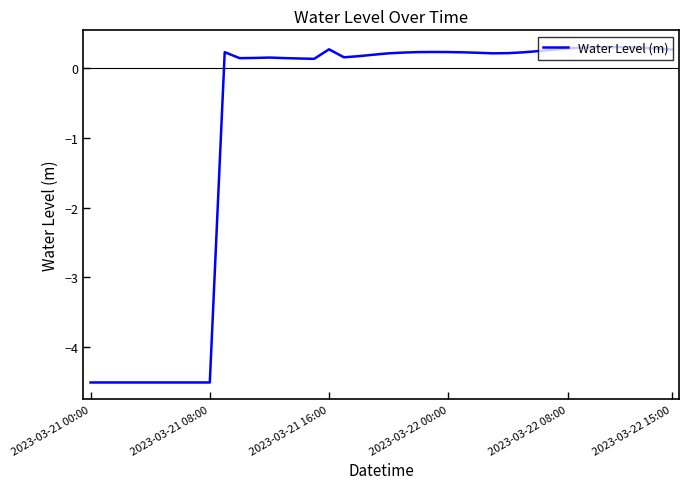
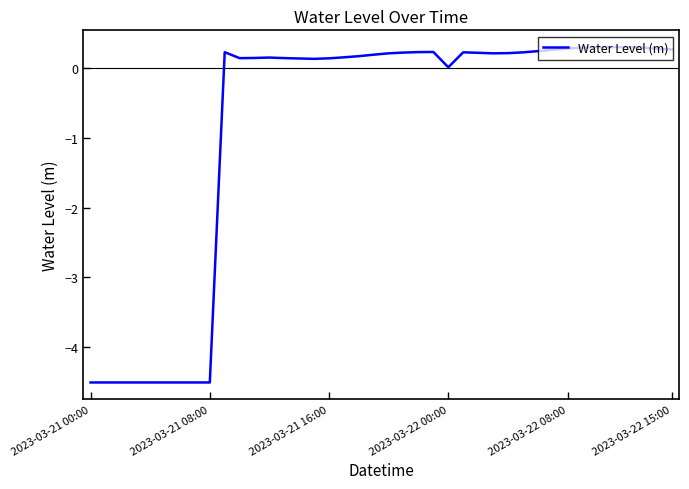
2023-03-21 16:00: 0.3 -> 0.1
2023-03-22 00:00: 0.2 -> 0.0
